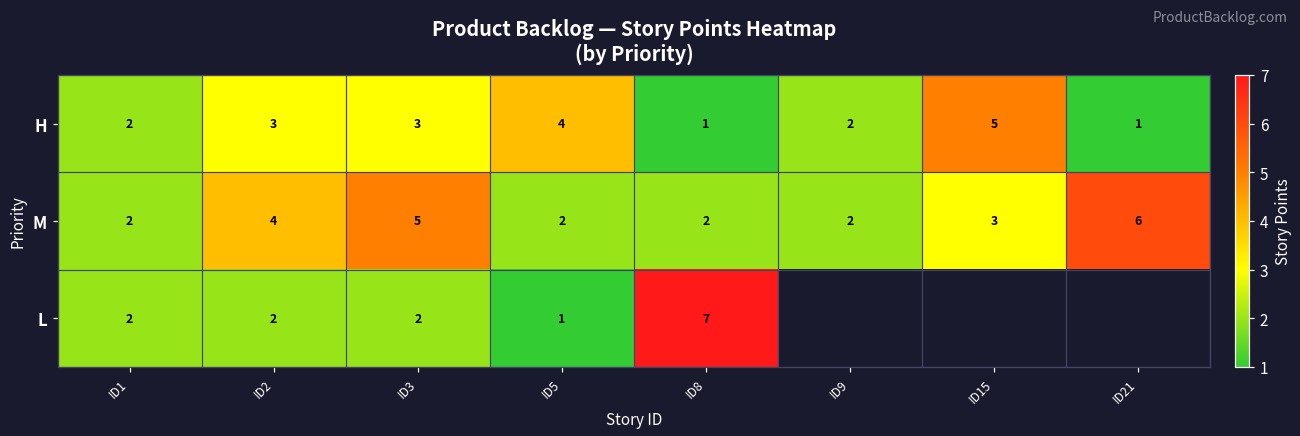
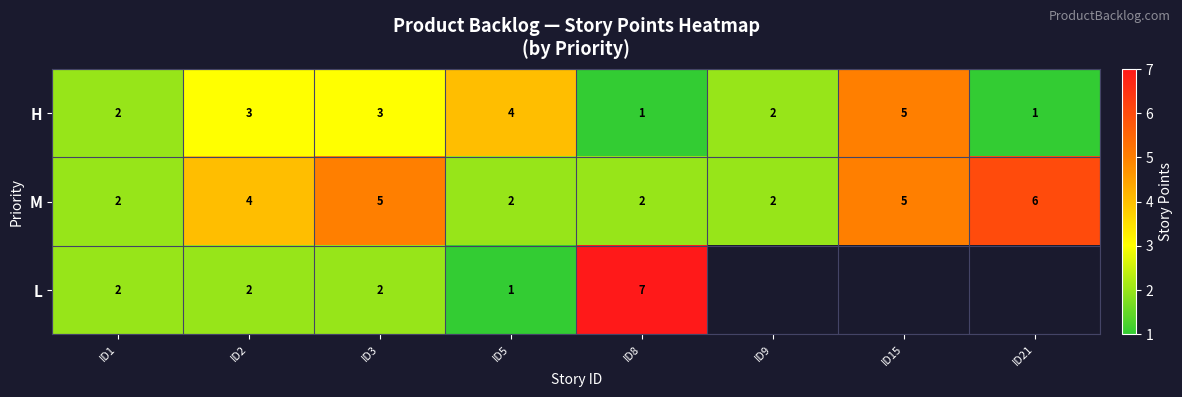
M, ID15: 3 -> 5
